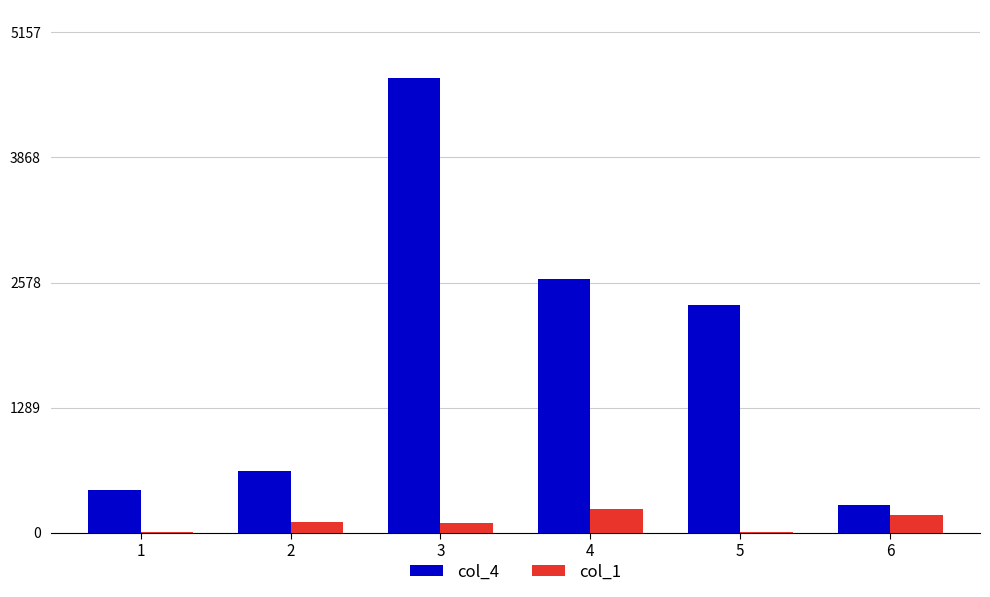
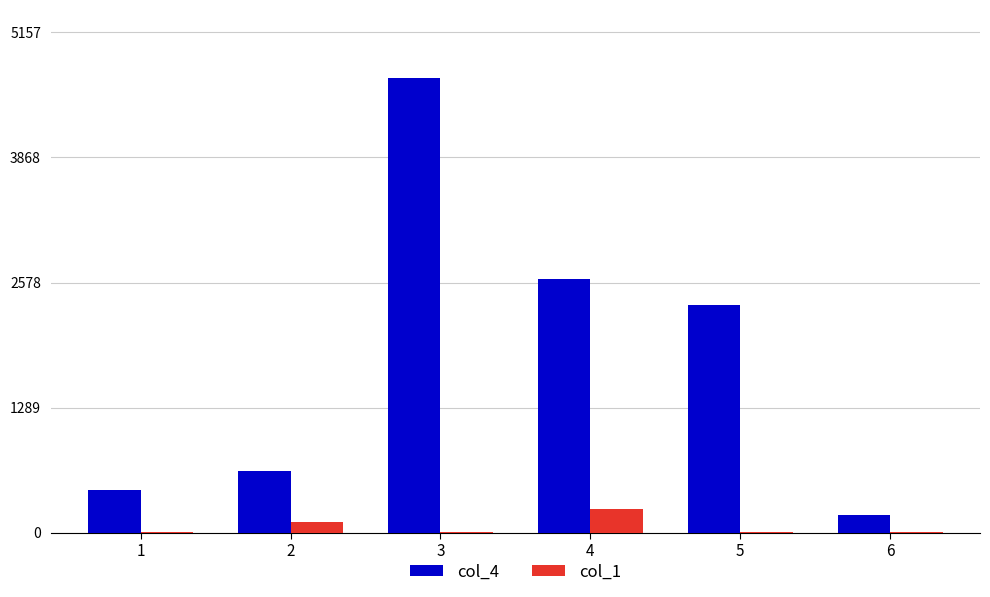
col_1, 3: 100 -> 0
col_4, 6: 300 -> 200
col_1, 6: 200 -> 0
